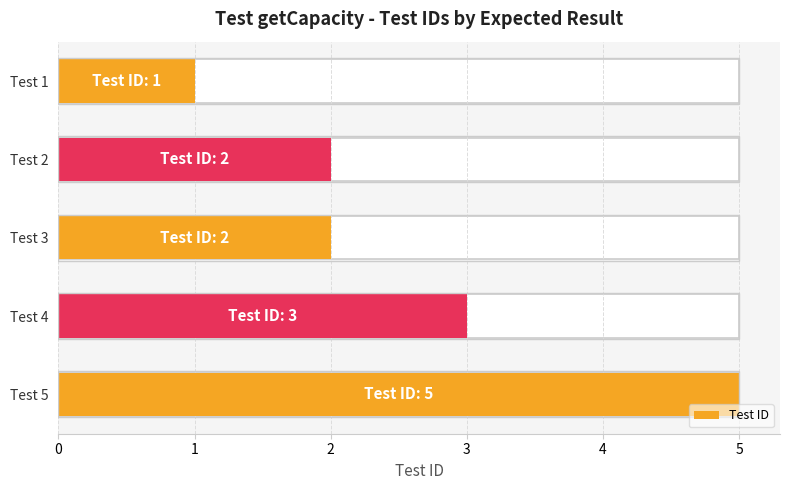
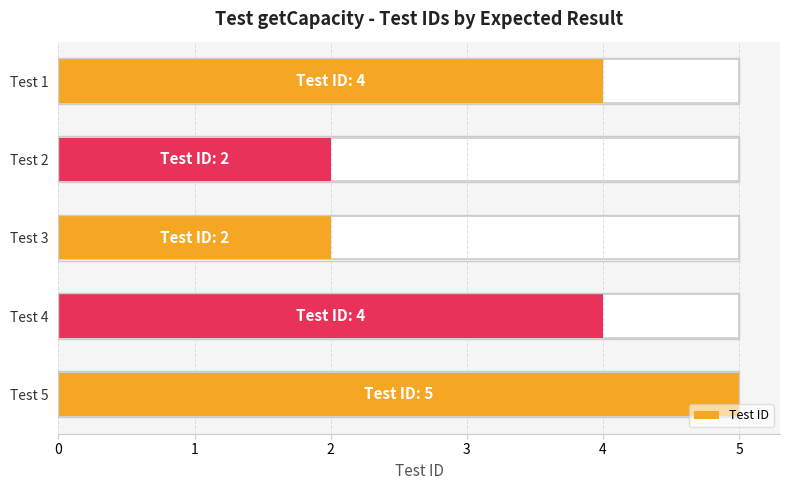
Test ID, Test 1: 1 -> 4
Test ID, Test 4: 3 -> 4
